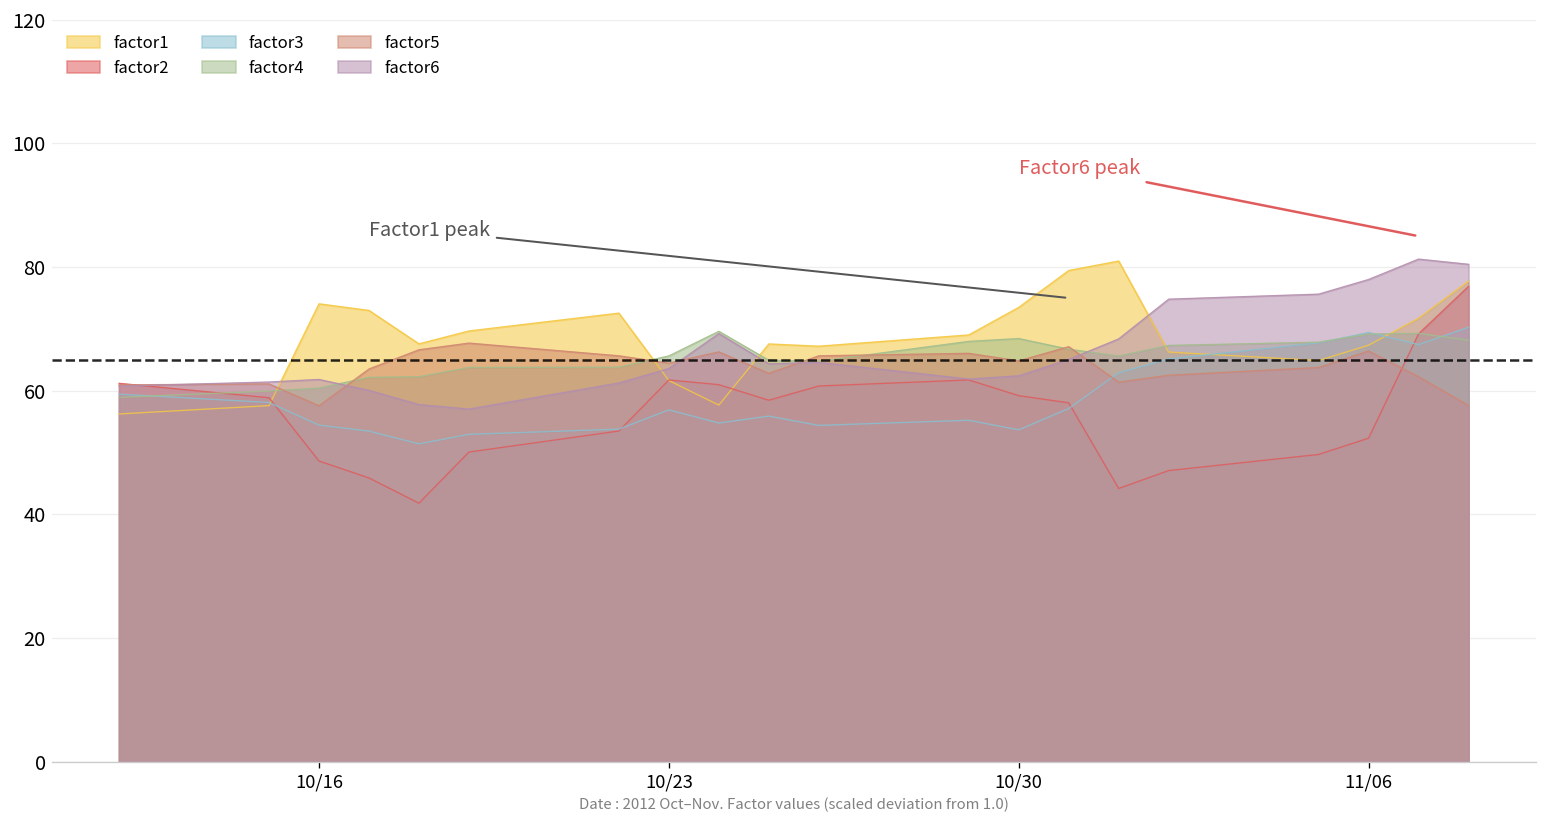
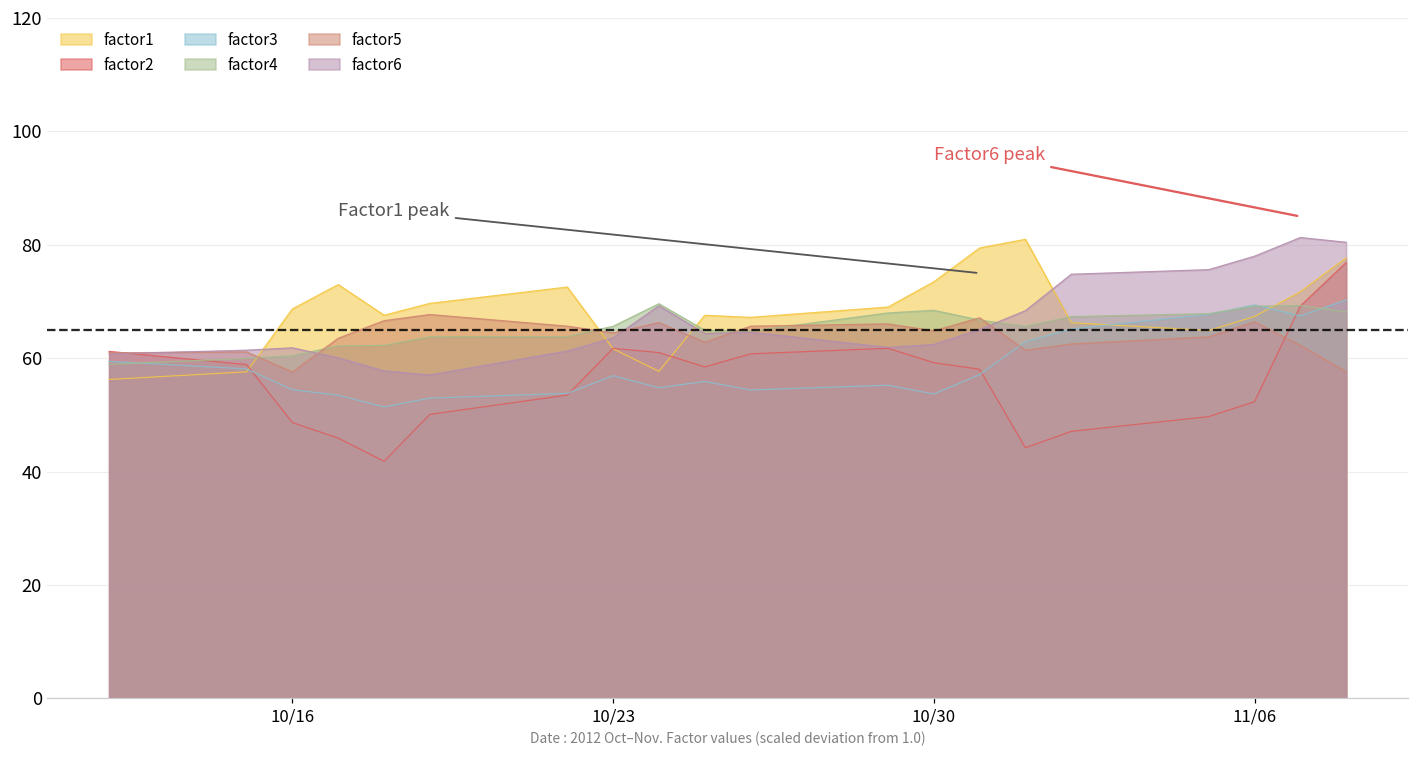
factor1, 10/16: 74 -> 69
